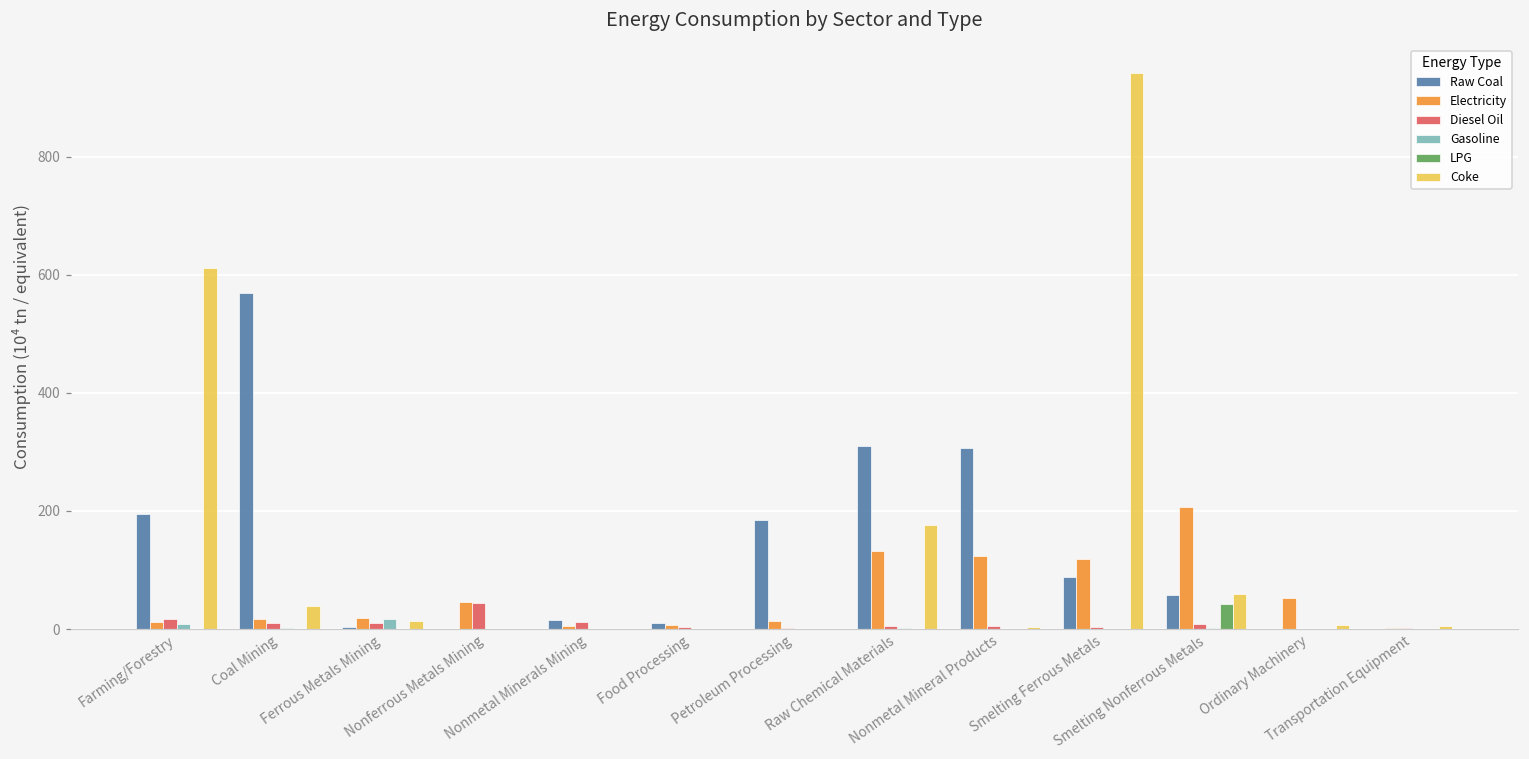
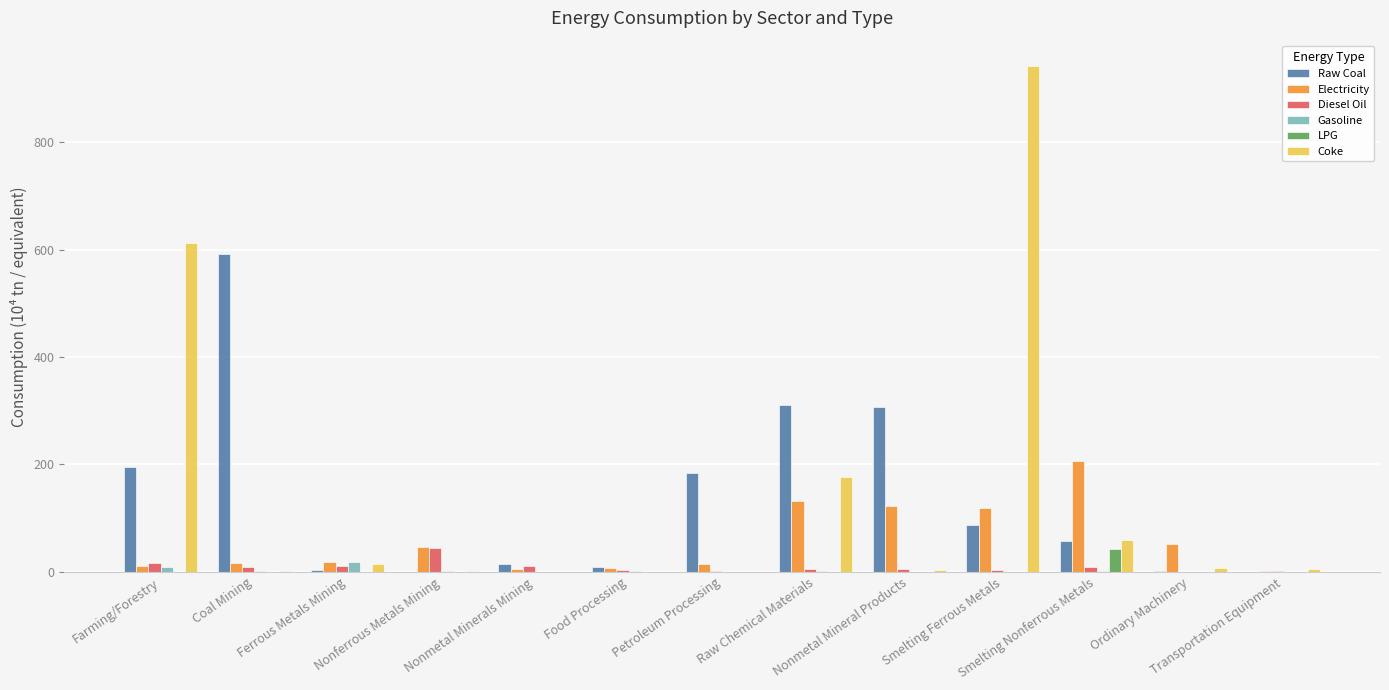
Raw Coal, Coal Mining: 570 -> 590
Coke, Coal Mining: 40 -> 0
